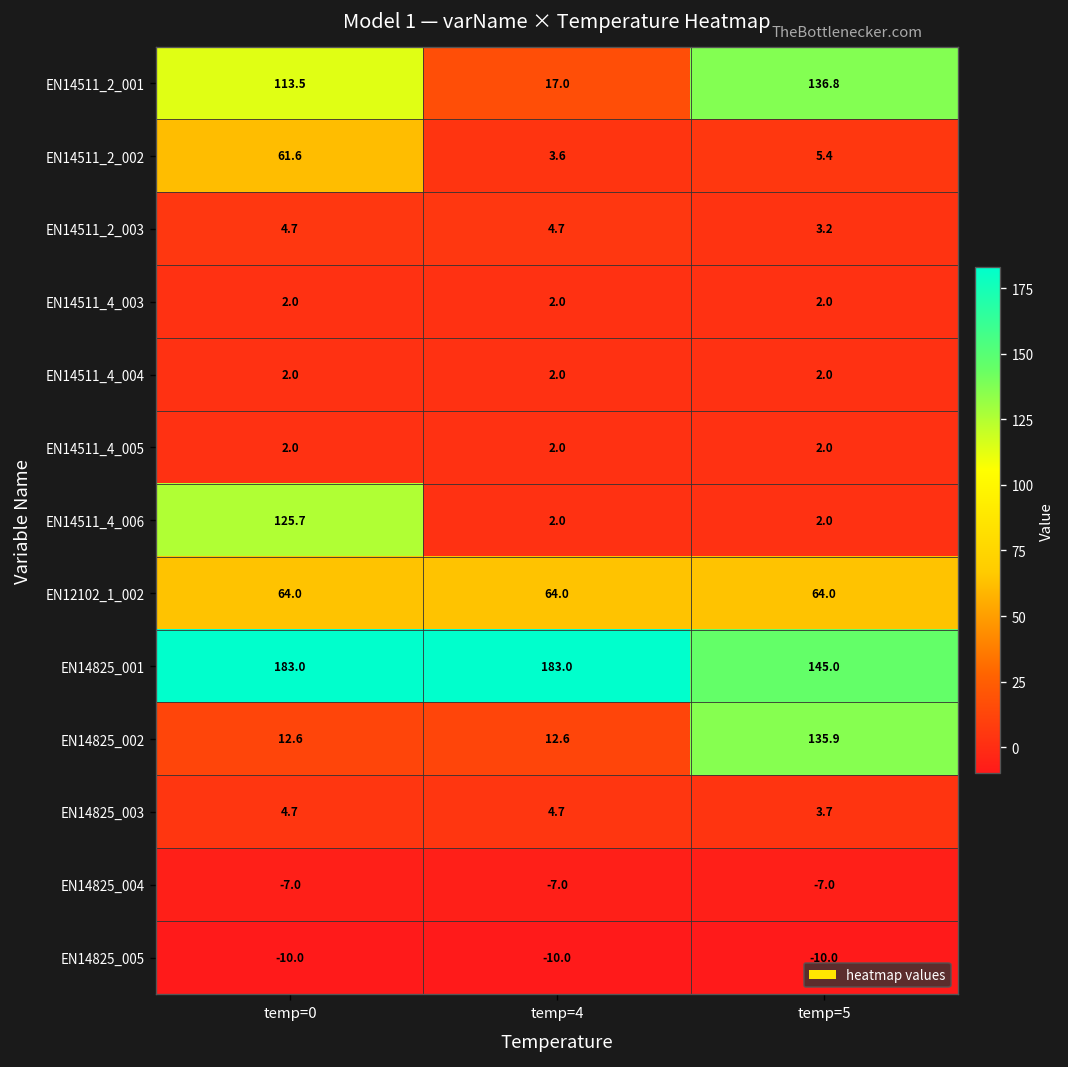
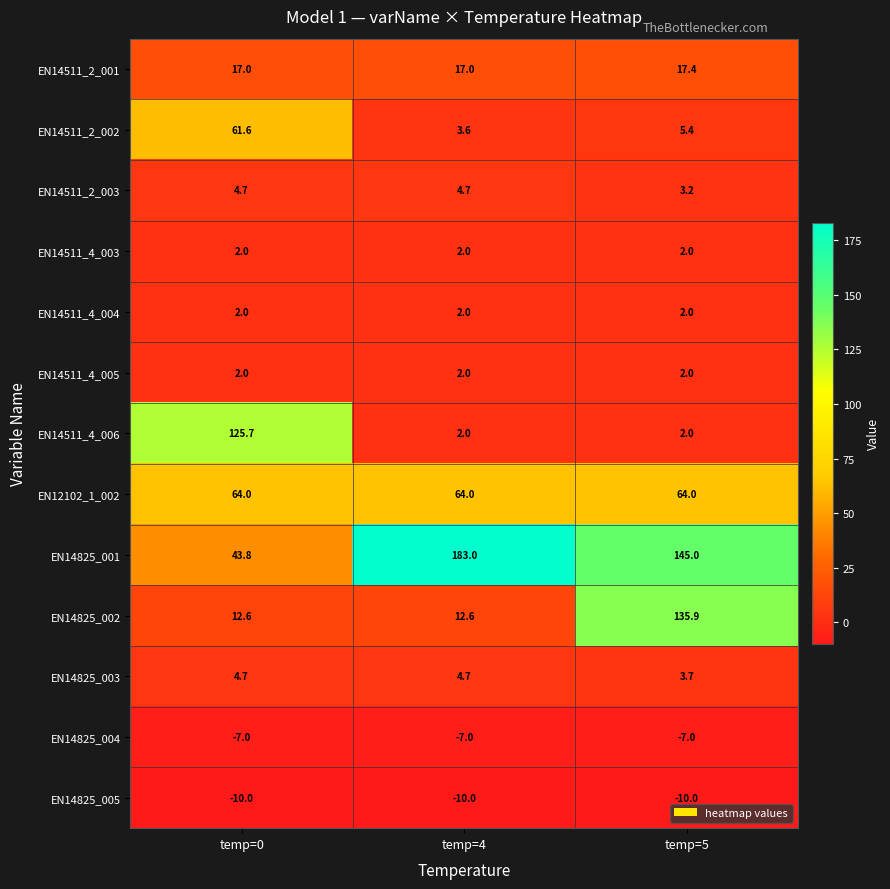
EN14511_2_001, temp=0: 113.5 -> 17.0
EN14511_2_001, temp=5: 136.8 -> 17.4
EN14825_001, temp=0: 183.0 -> 43.8
